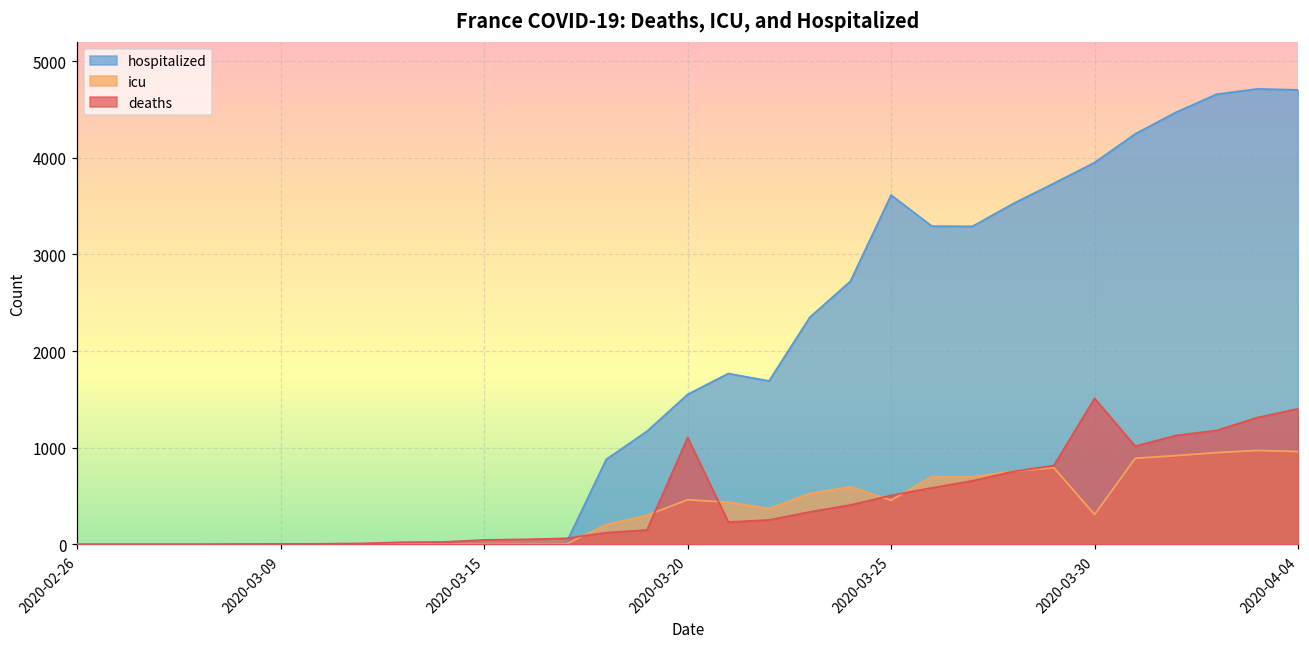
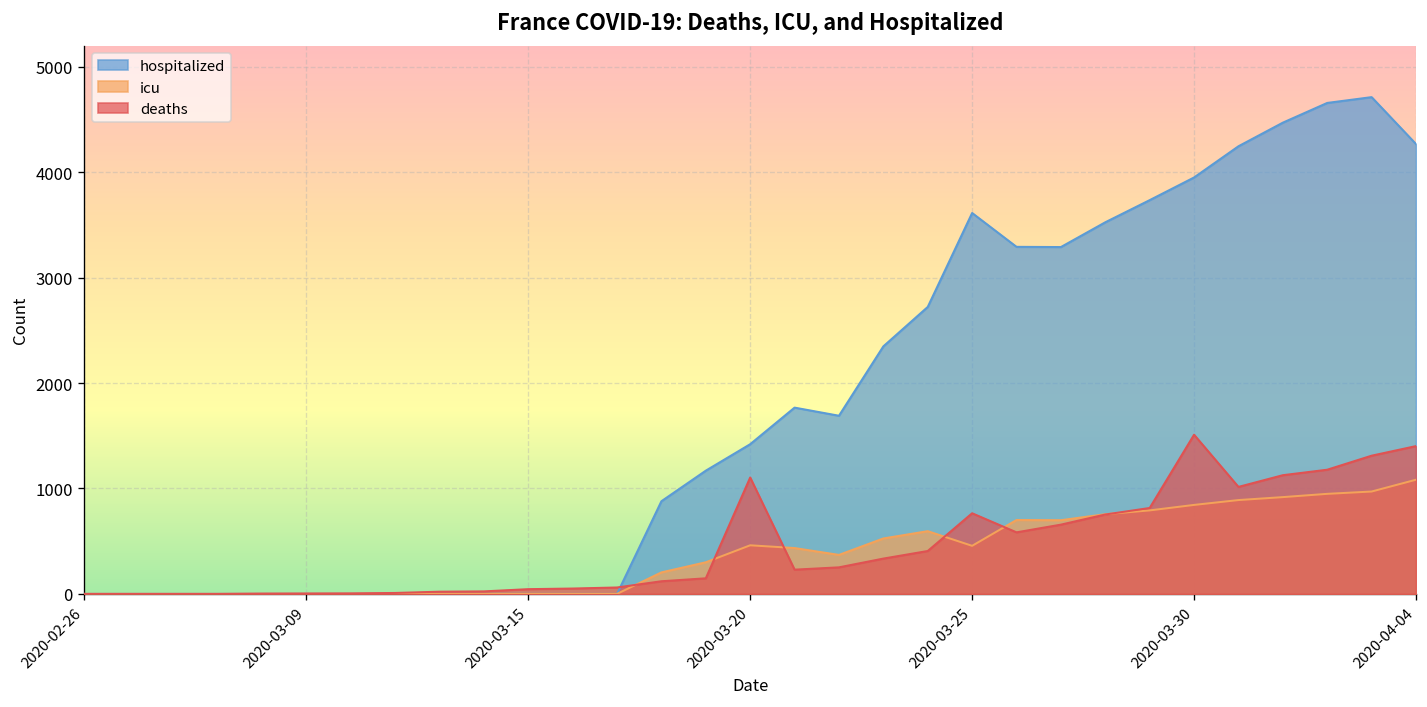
hospitalized, 2020-03-20: 1600 -> 1400
deaths, 2020-03-25: 500 -> 800
icu, 2020-03-30: 300 -> 800
hospitalized, 2020-04-04: 4700 -> 4300
icu, 2020-04-04: 1000 -> 1100
